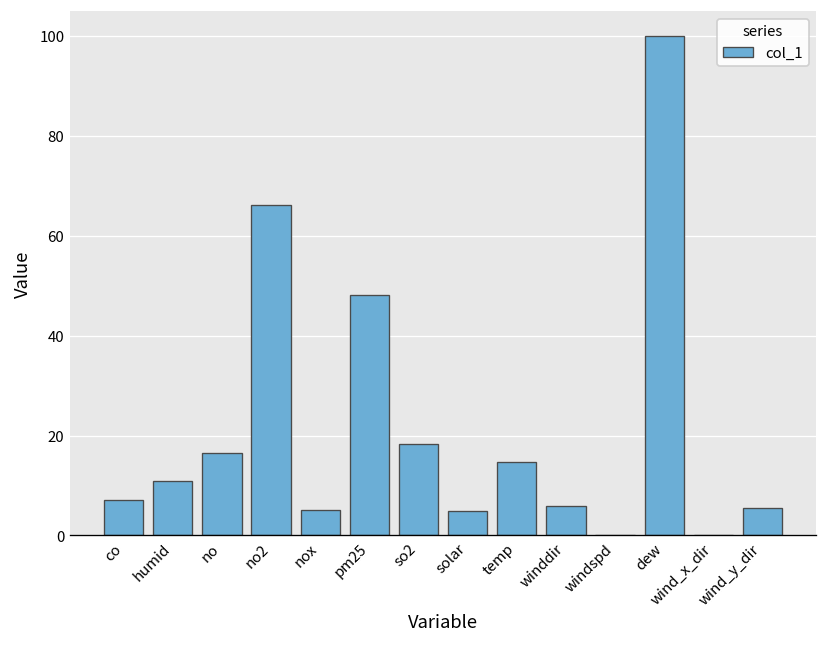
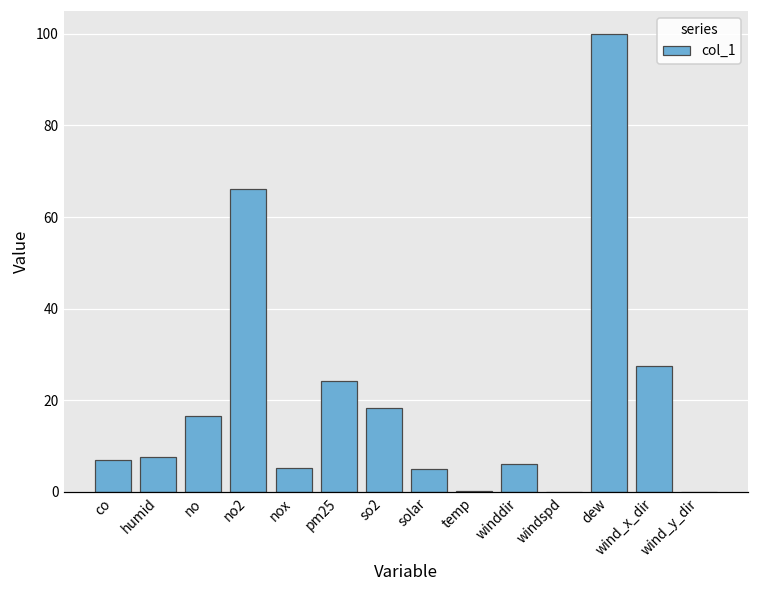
humid: 11 -> 8
pm25: 48 -> 24
temp: 15 -> 0
wind_x_dir: 0 -> 27
wind_y_dir: 6 -> 0
